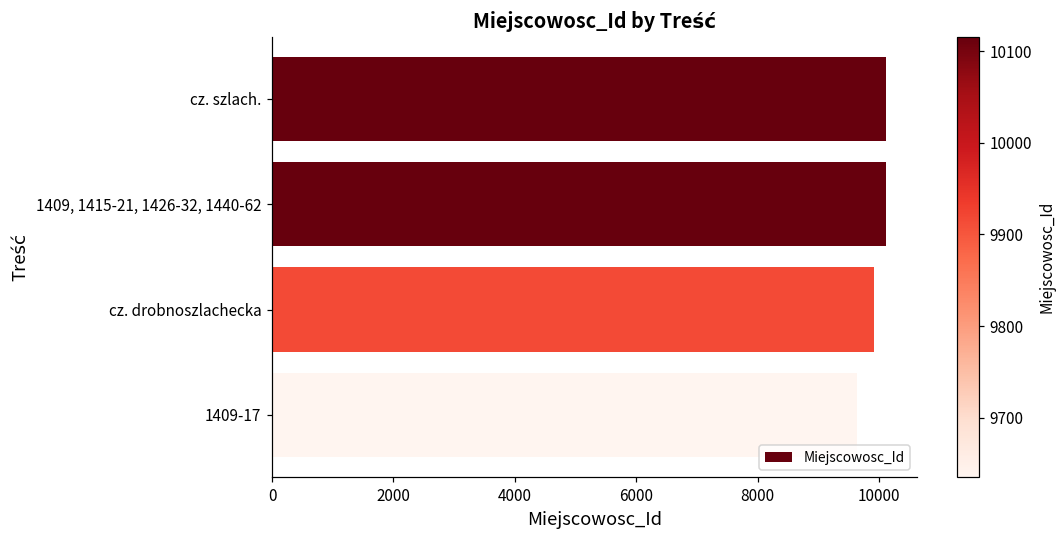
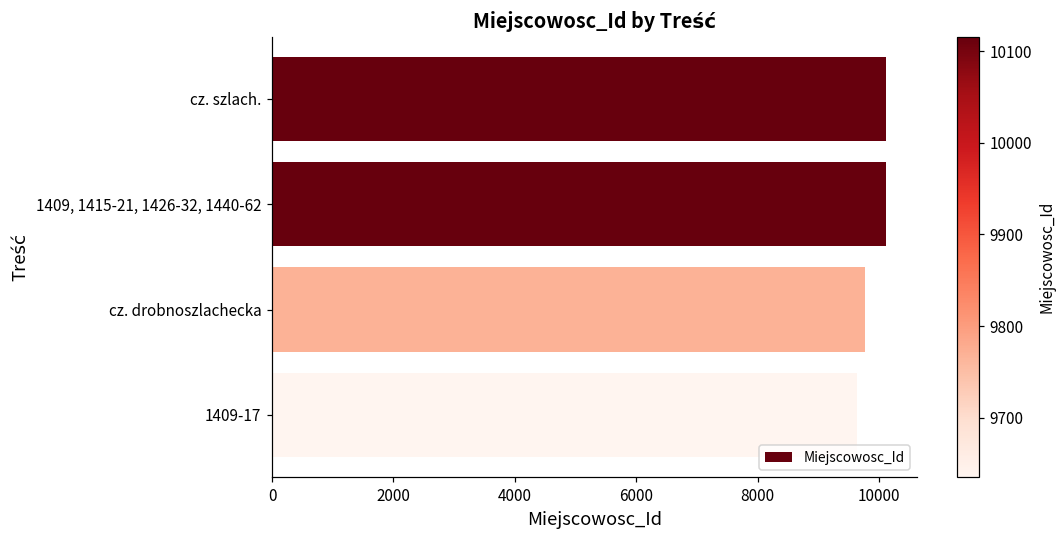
cz. drobnoszlachecka: 9900 -> 9800
